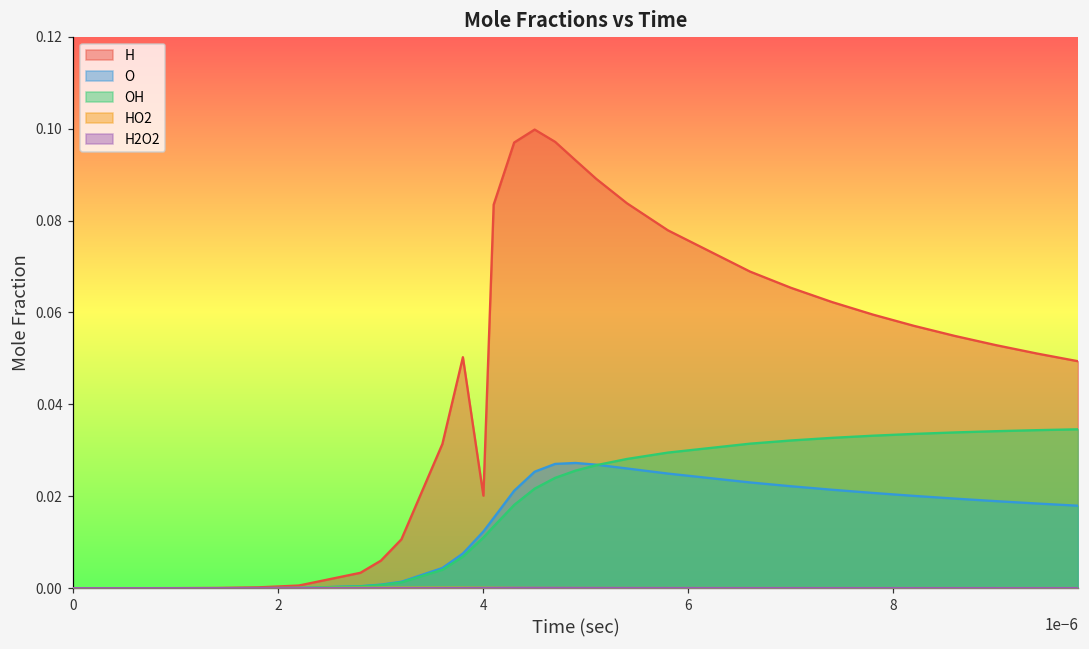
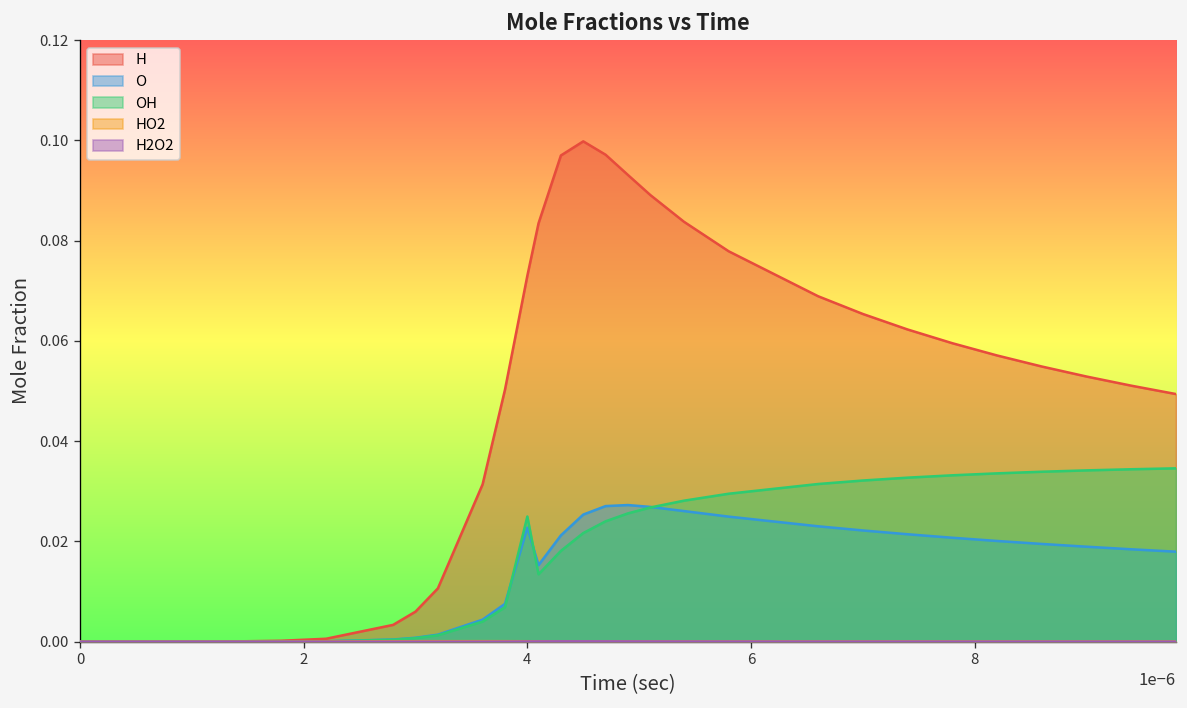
H, 4: 0.020 -> 0.073
O, 4: 0.012 -> 0.023
OH, 4: 0.011 -> 0.025
